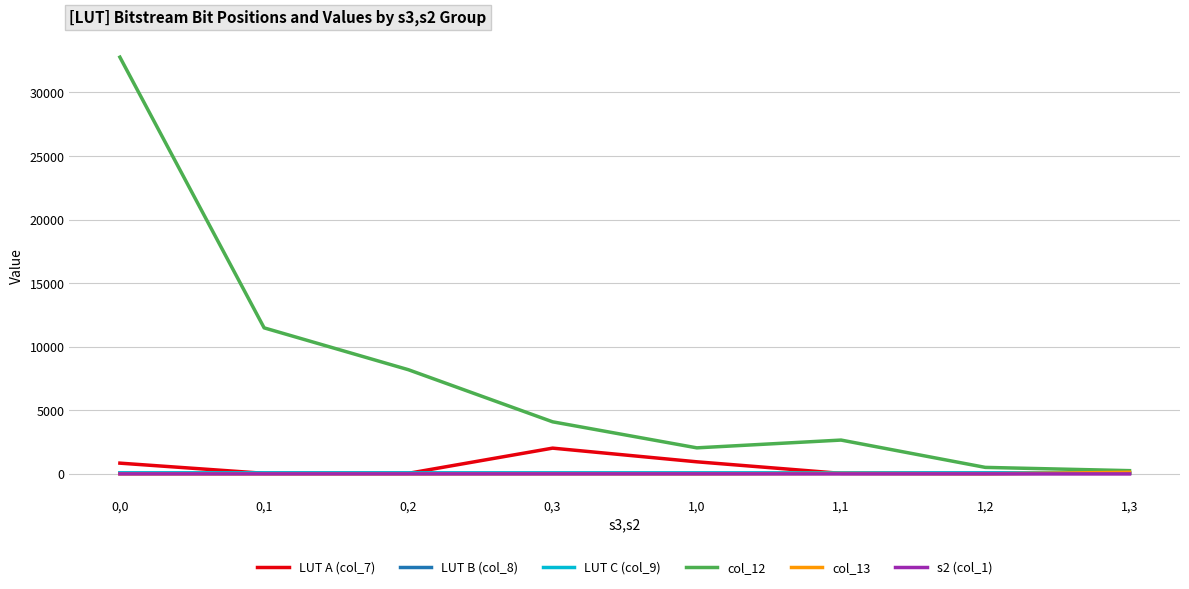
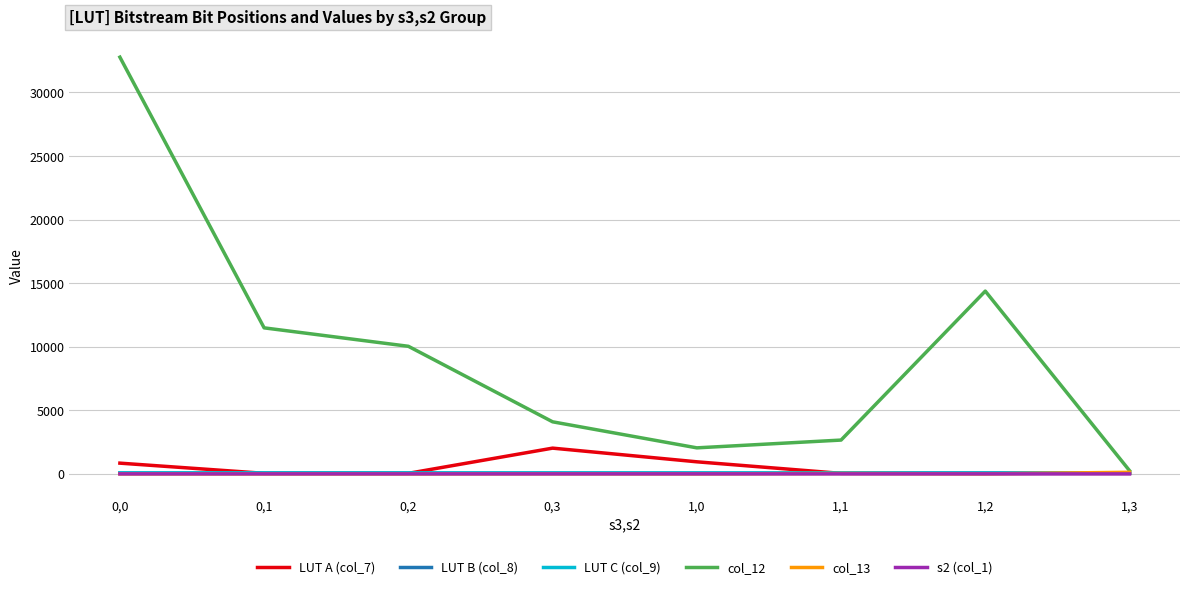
col_12, 0,2: 8200 -> 10000
col_12, 1,2: 500 -> 14400
